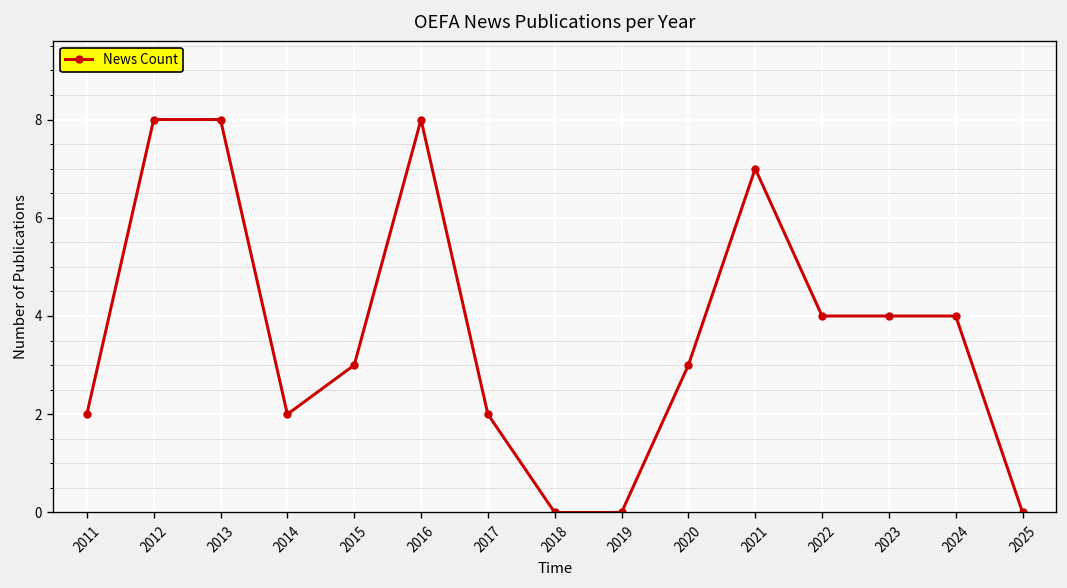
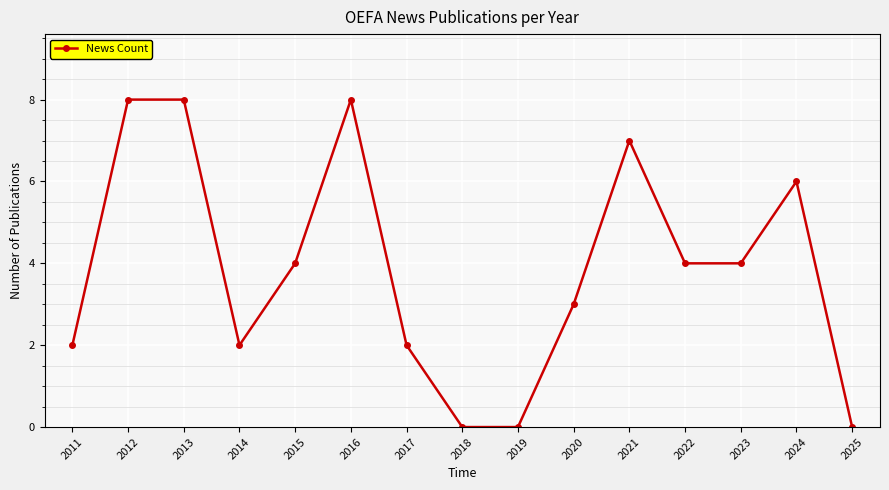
2015: 3 -> 4
2024: 4 -> 6
